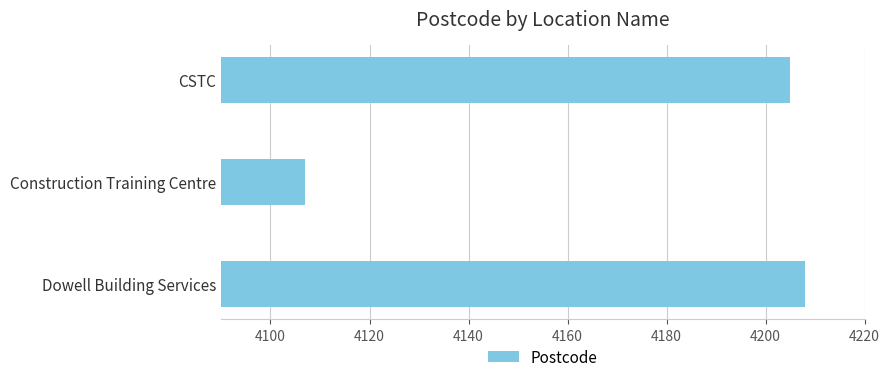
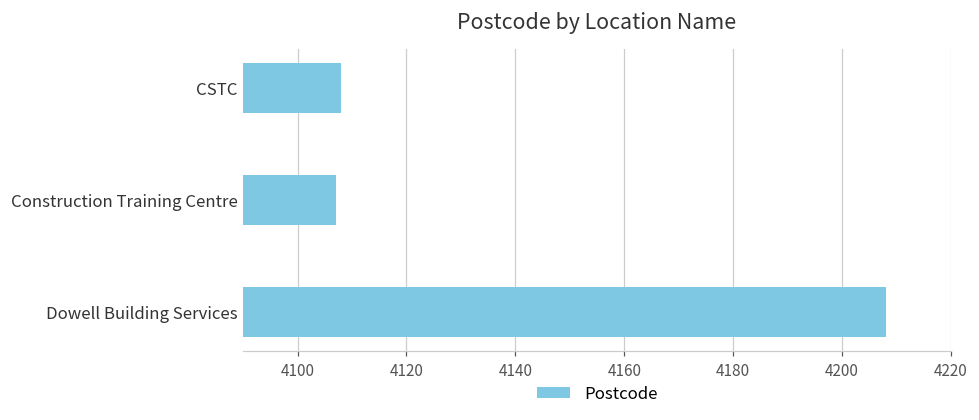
CSTC: 4205 -> 4108
